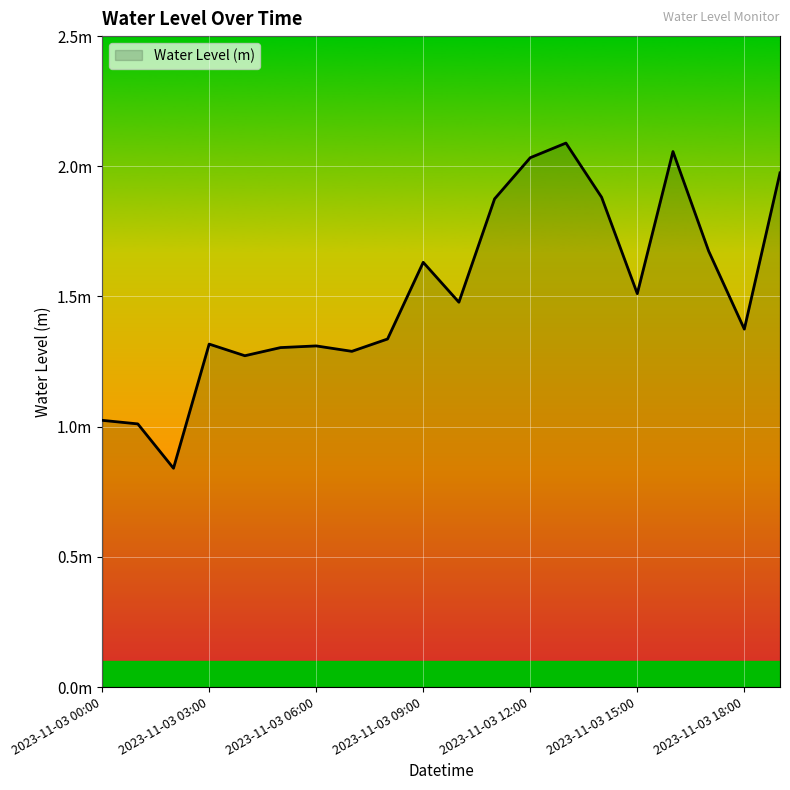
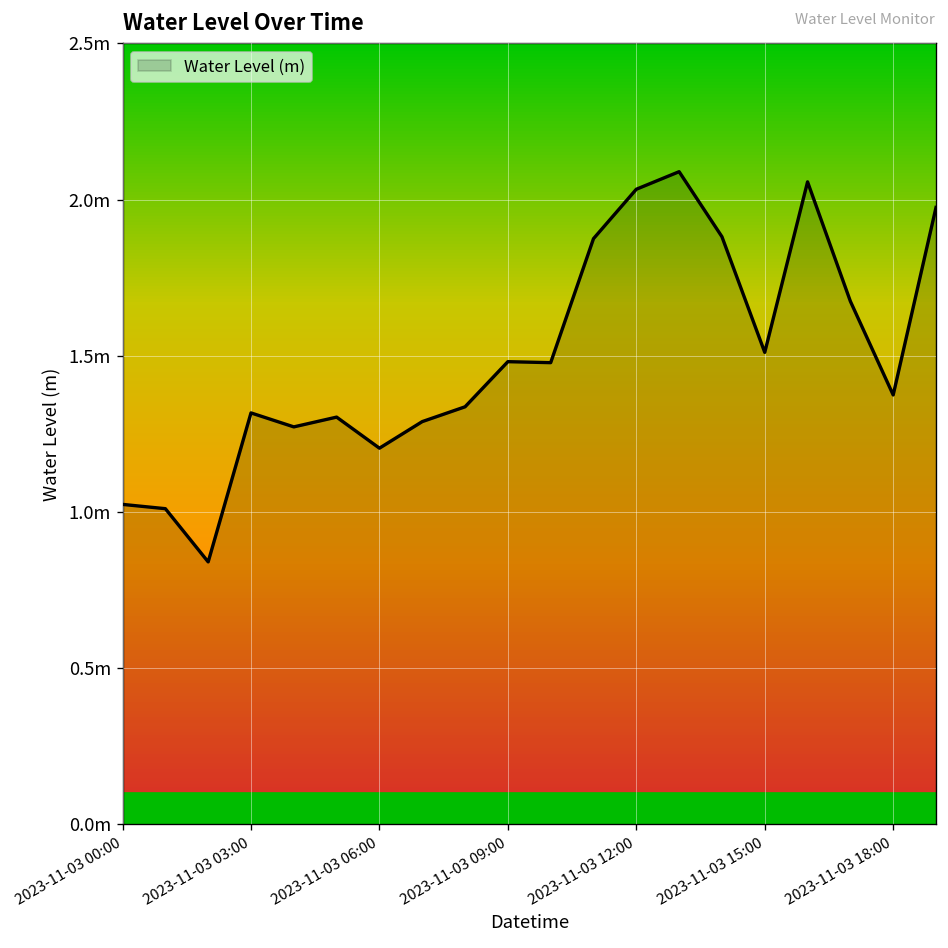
2023-11-03 06:00: 1.31m -> 1.20m
2023-11-03 09:00: 1.63m -> 1.48m
